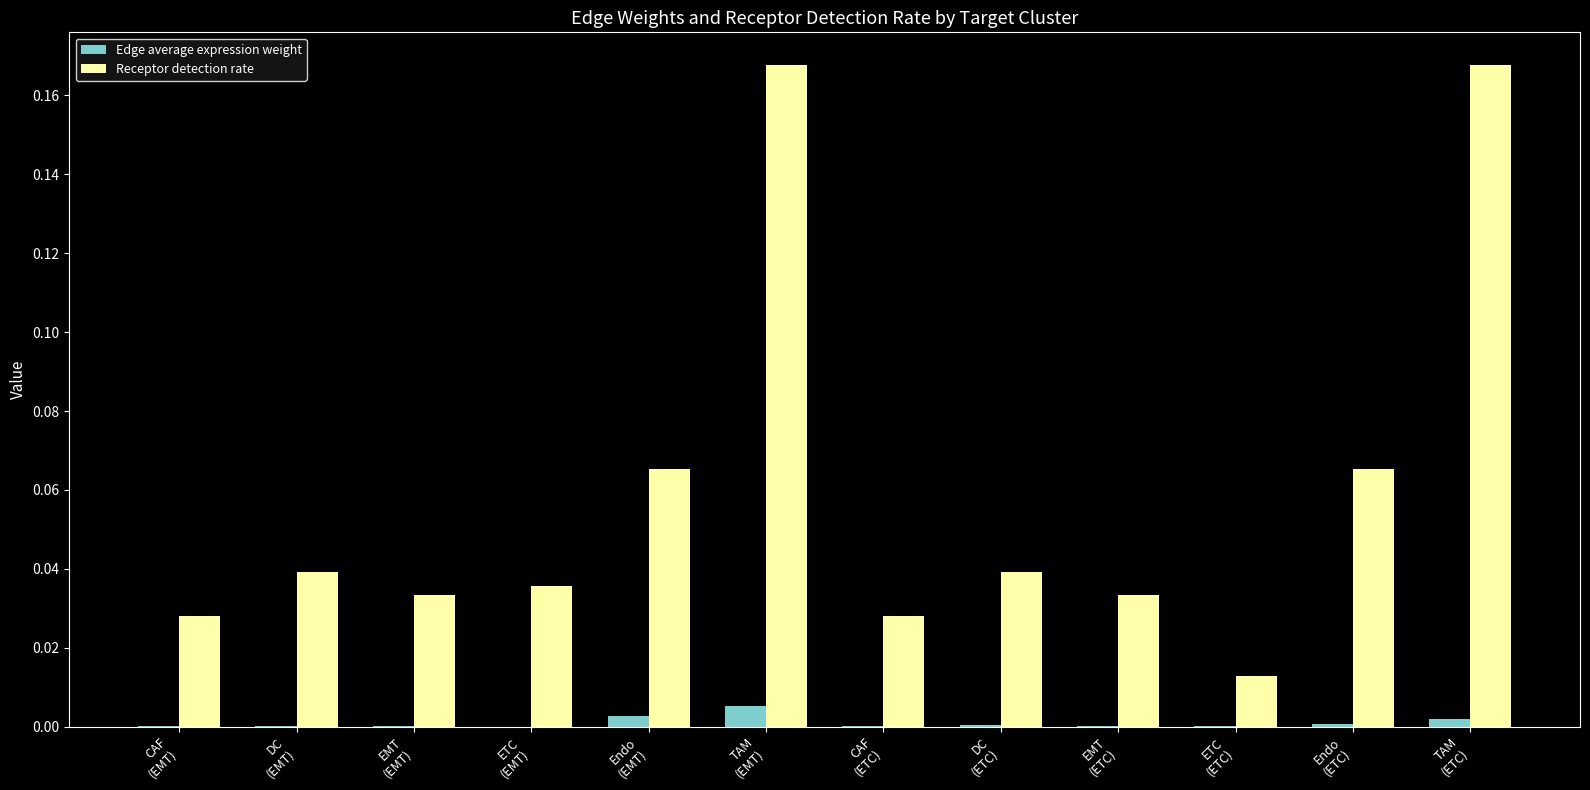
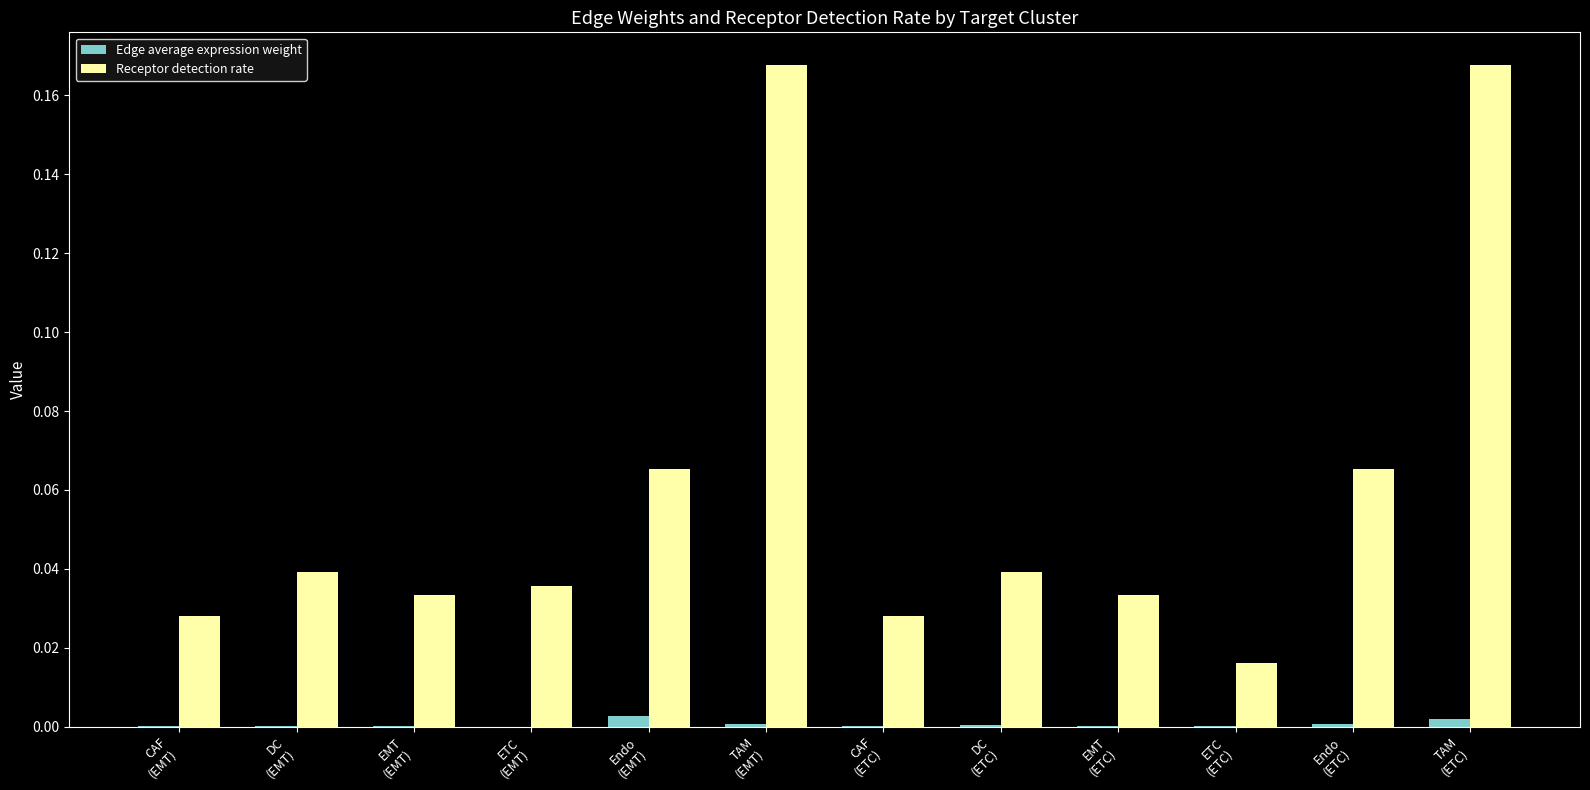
Edge average expression weight, TAM (EMT): 0.005 -> 0.001
Receptor detection rate, ETC (ETC): 0.013 -> 0.016
